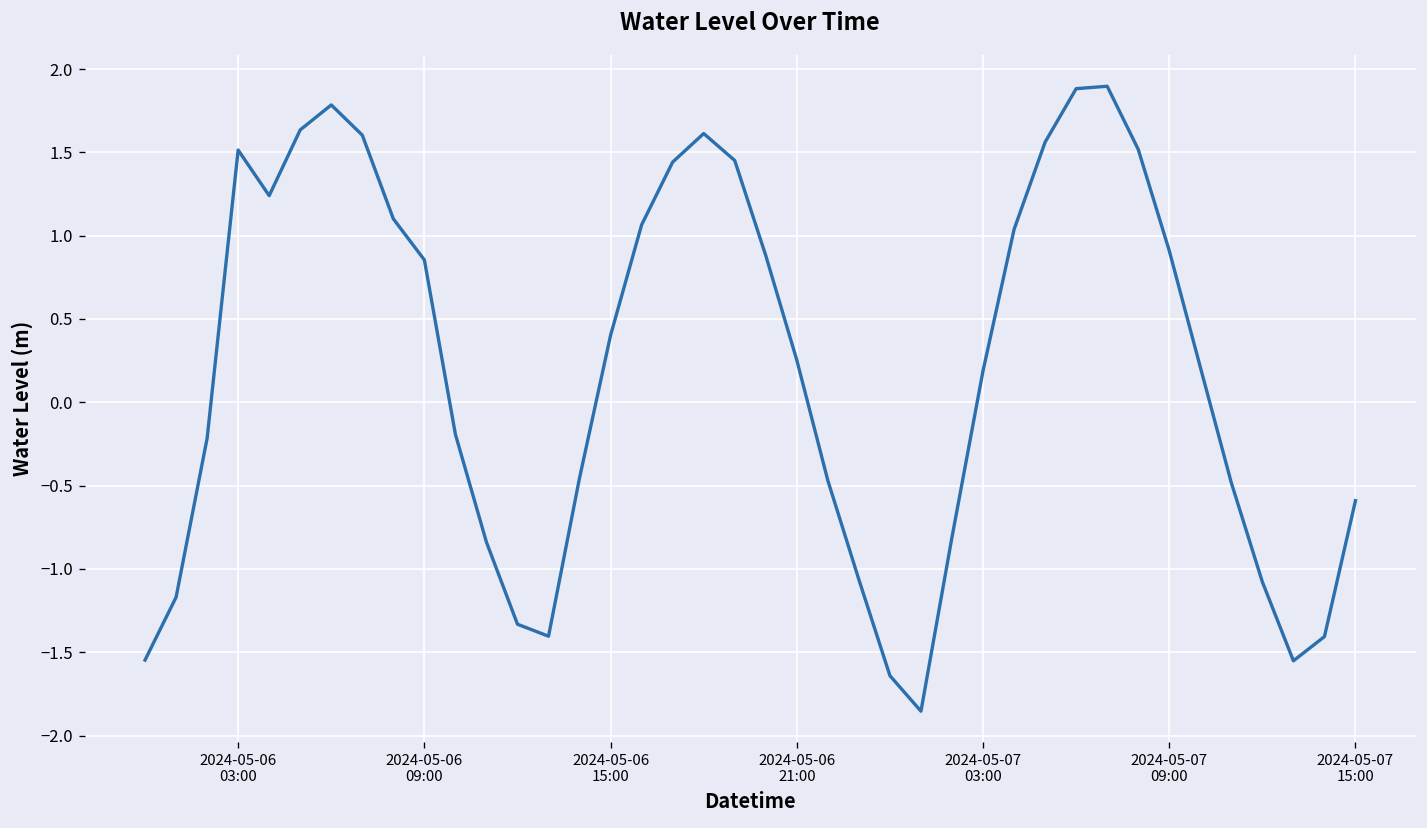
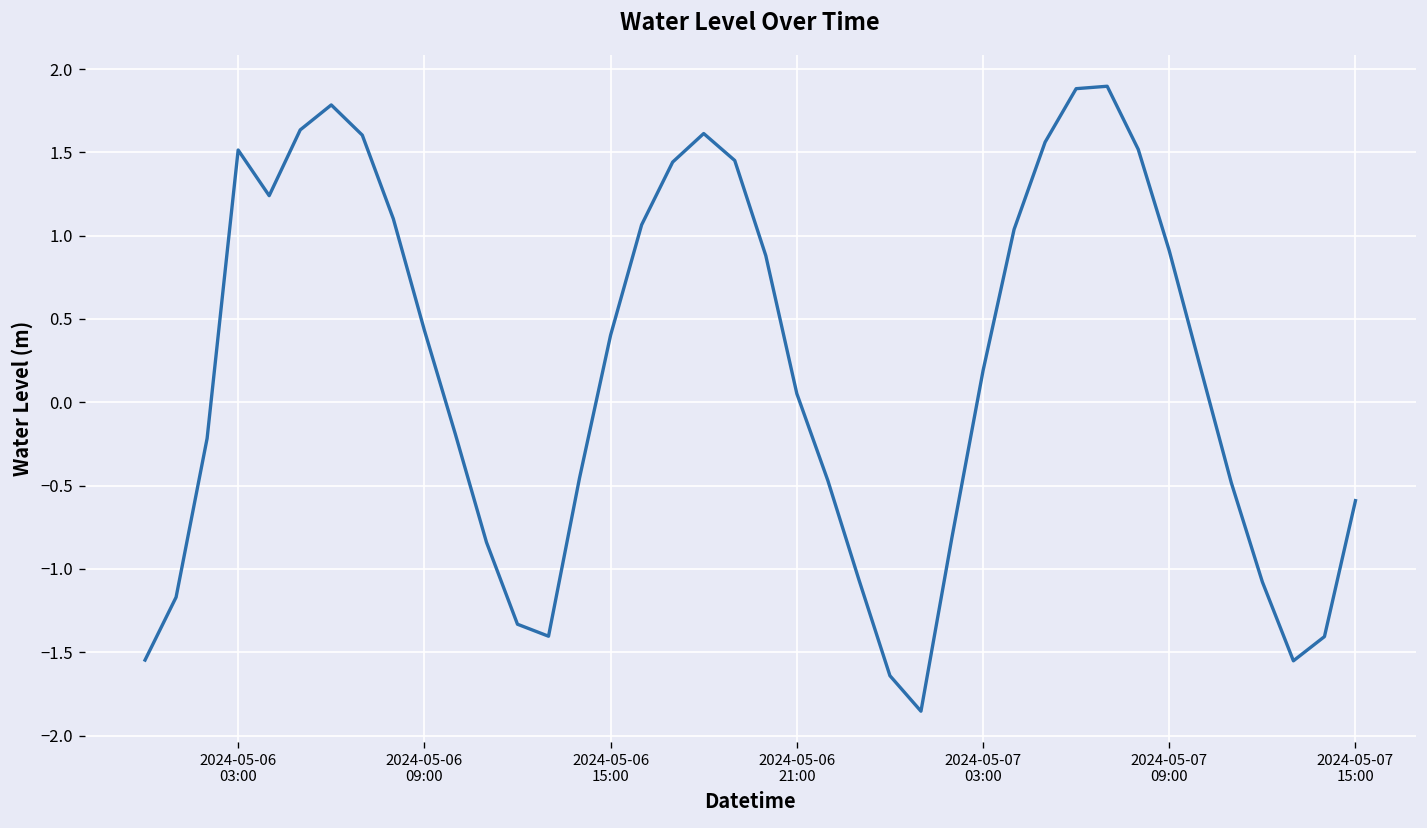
2024-05-06 09:00: 0.85 -> 0.43
2024-05-06 21:00: 0.25 -> 0.05
